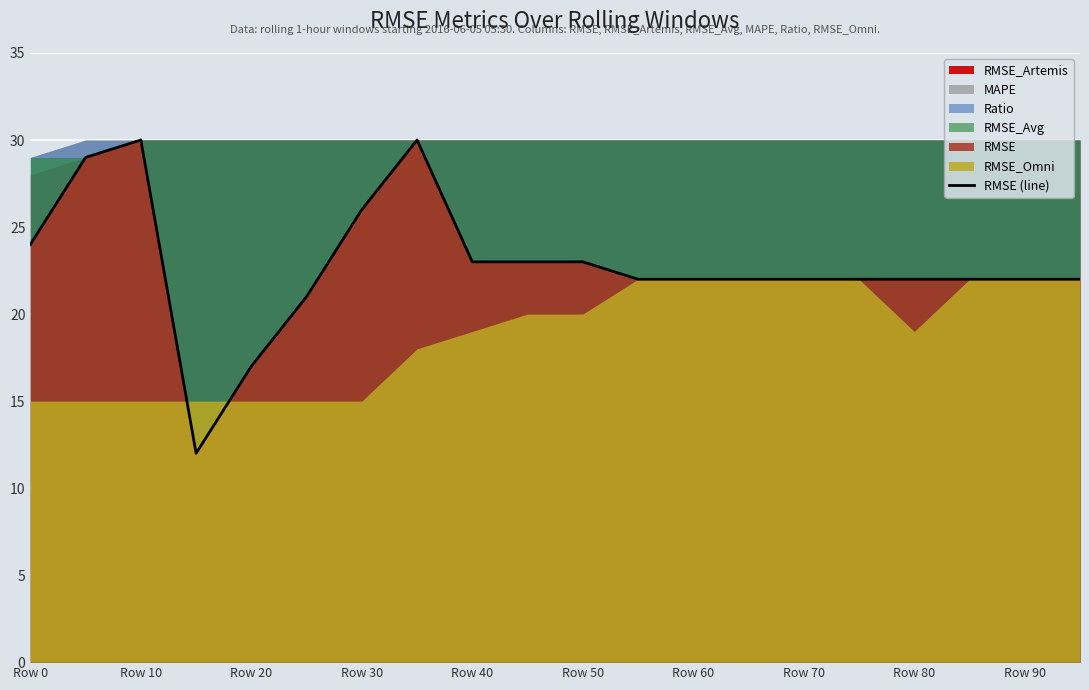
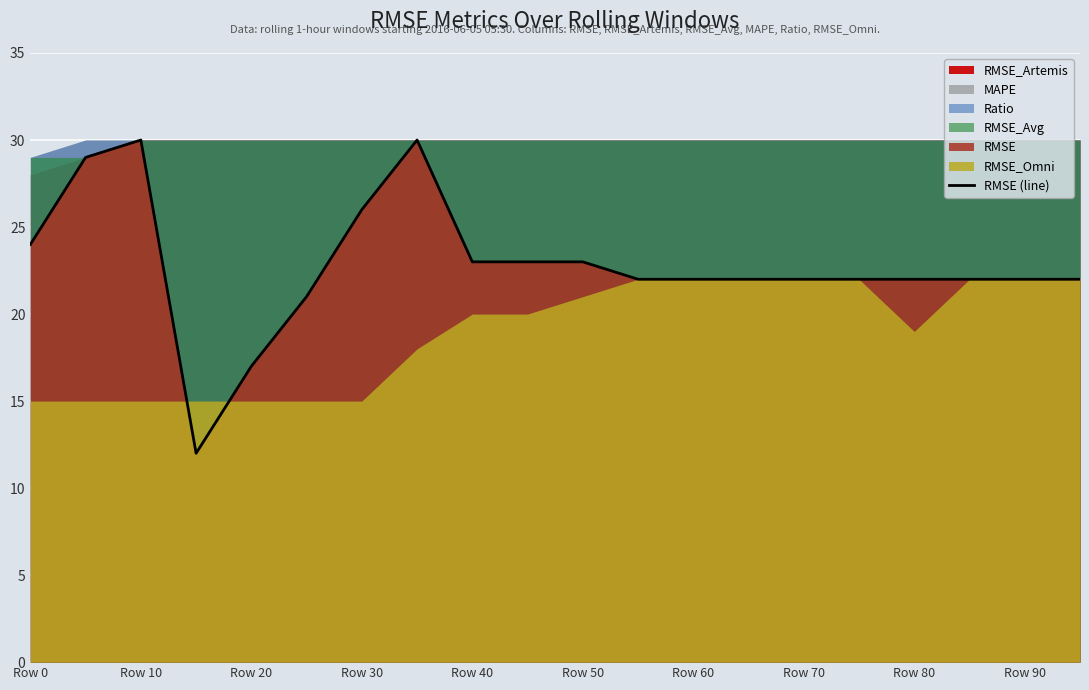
RMSE_Omni, Row 40: 19 -> 20
RMSE_Omni, Row 50: 20 -> 21
